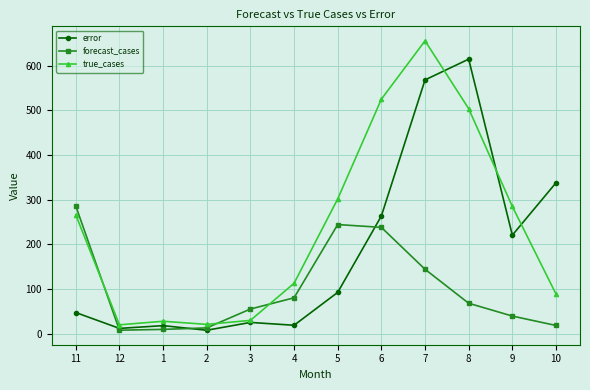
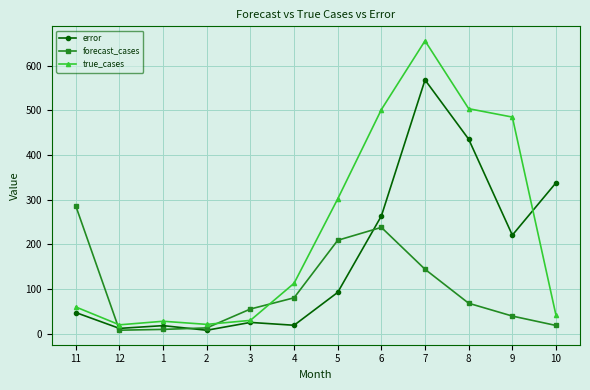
true_cases, 11: 270 -> 60
forecast_cases, 5: 240 -> 210
true_cases, 6: 530 -> 500
error, 8: 610 -> 440
true_cases, 9: 290 -> 490
true_cases, 10: 90 -> 40
